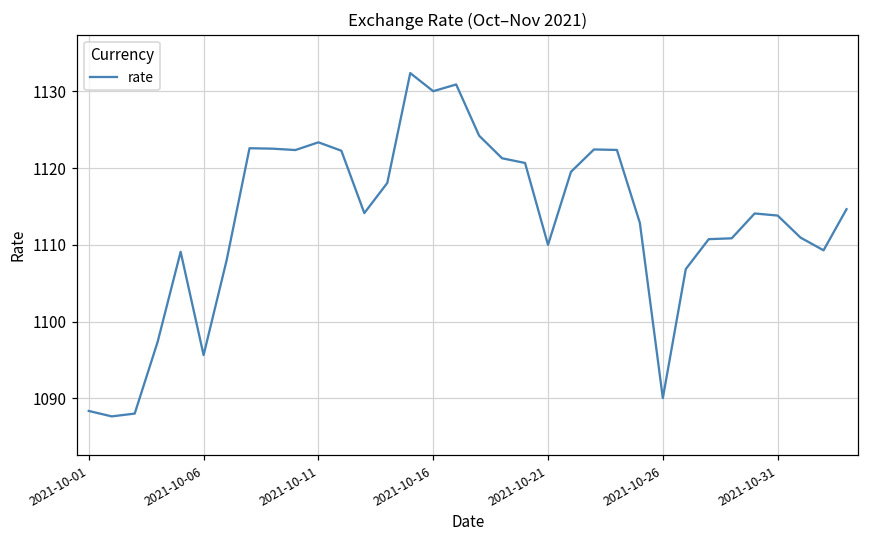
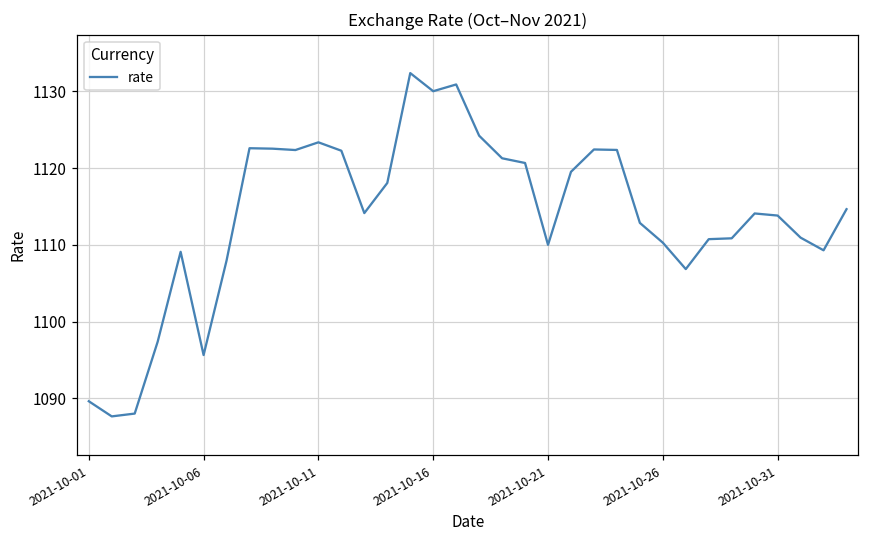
2021-10-01: 1088 -> 1090
2021-10-26: 1090 -> 1110
